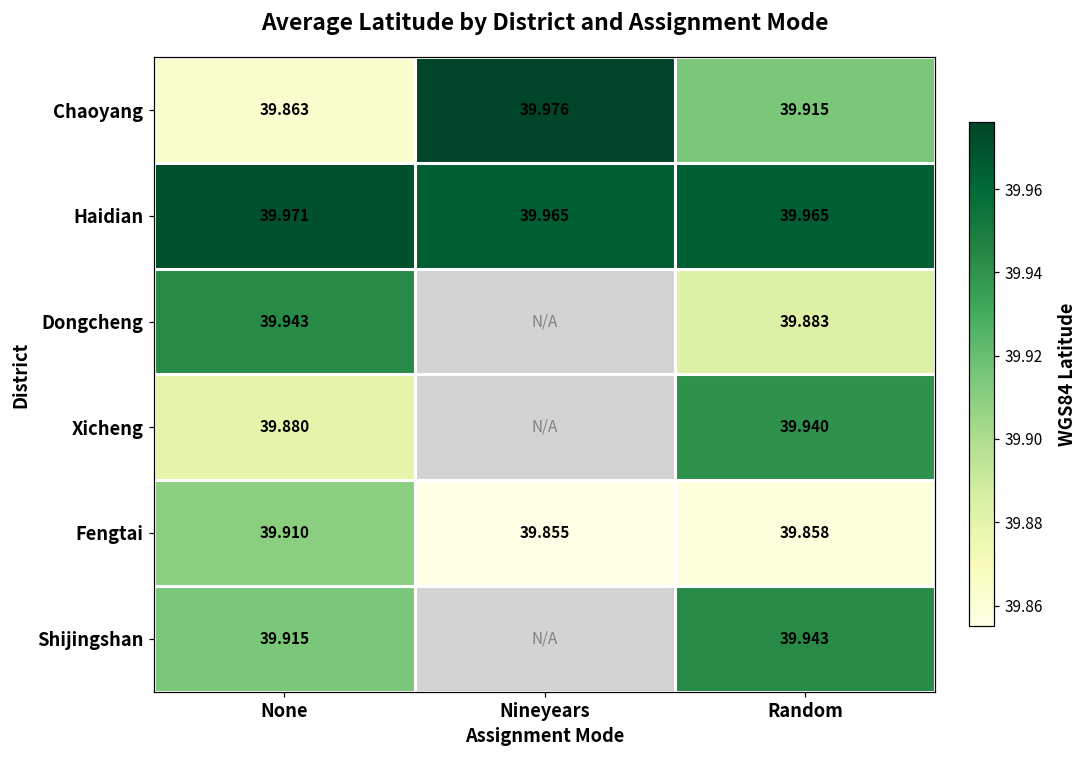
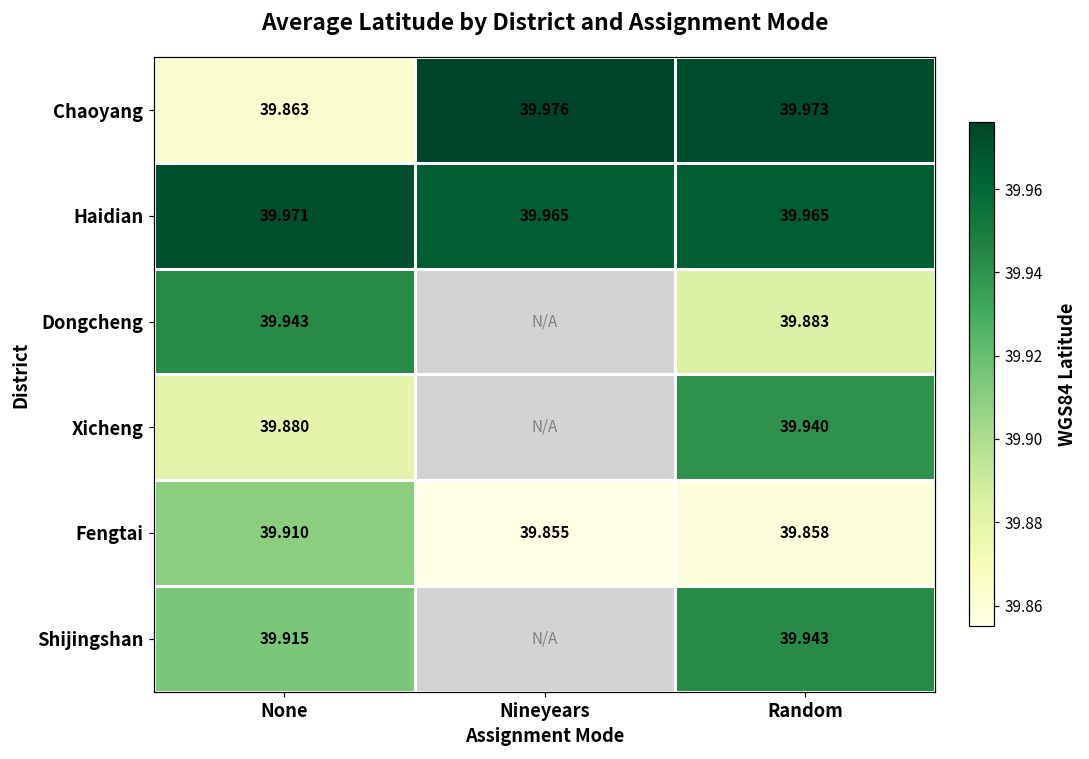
Chaoyang, Random: 39.915 -> 39.973
